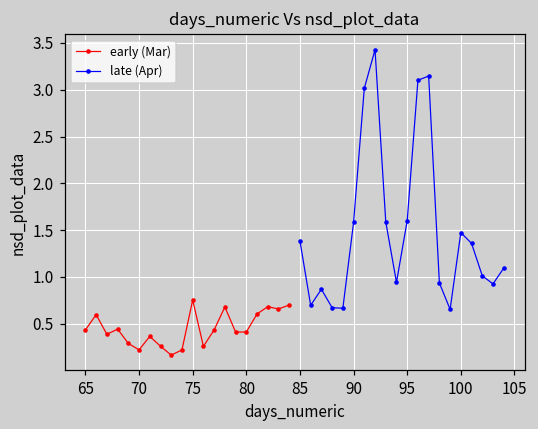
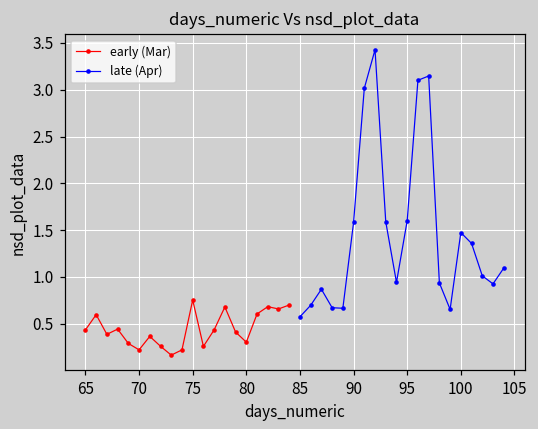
early (Mar), 80: 0.4 -> 0.3
late (Apr), 85: 1.4 -> 0.6
